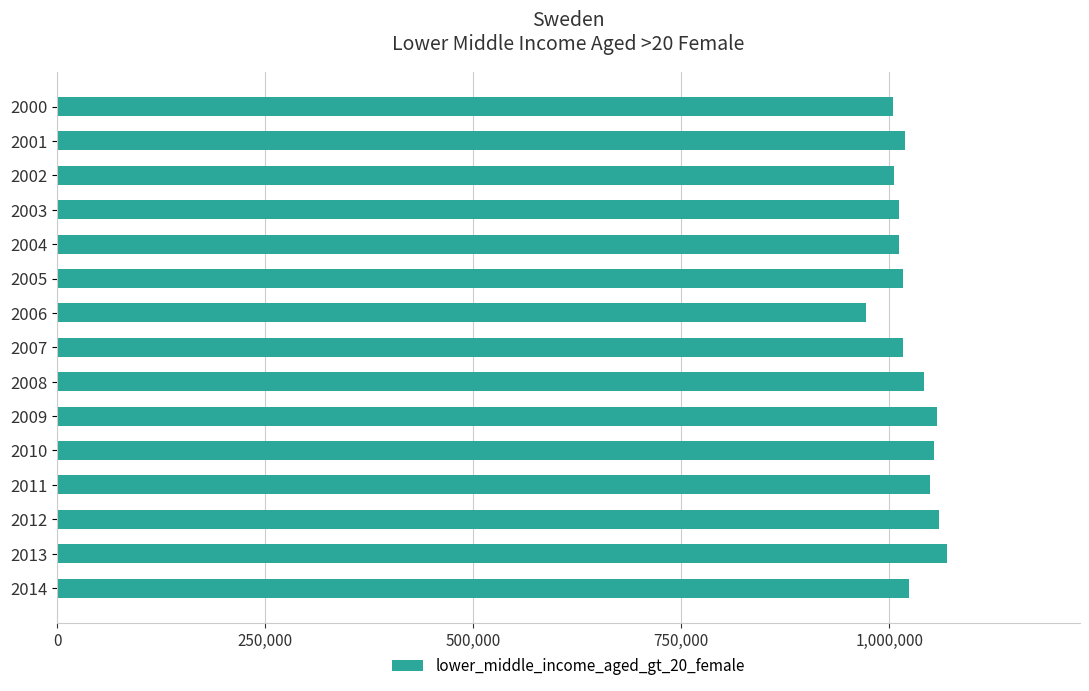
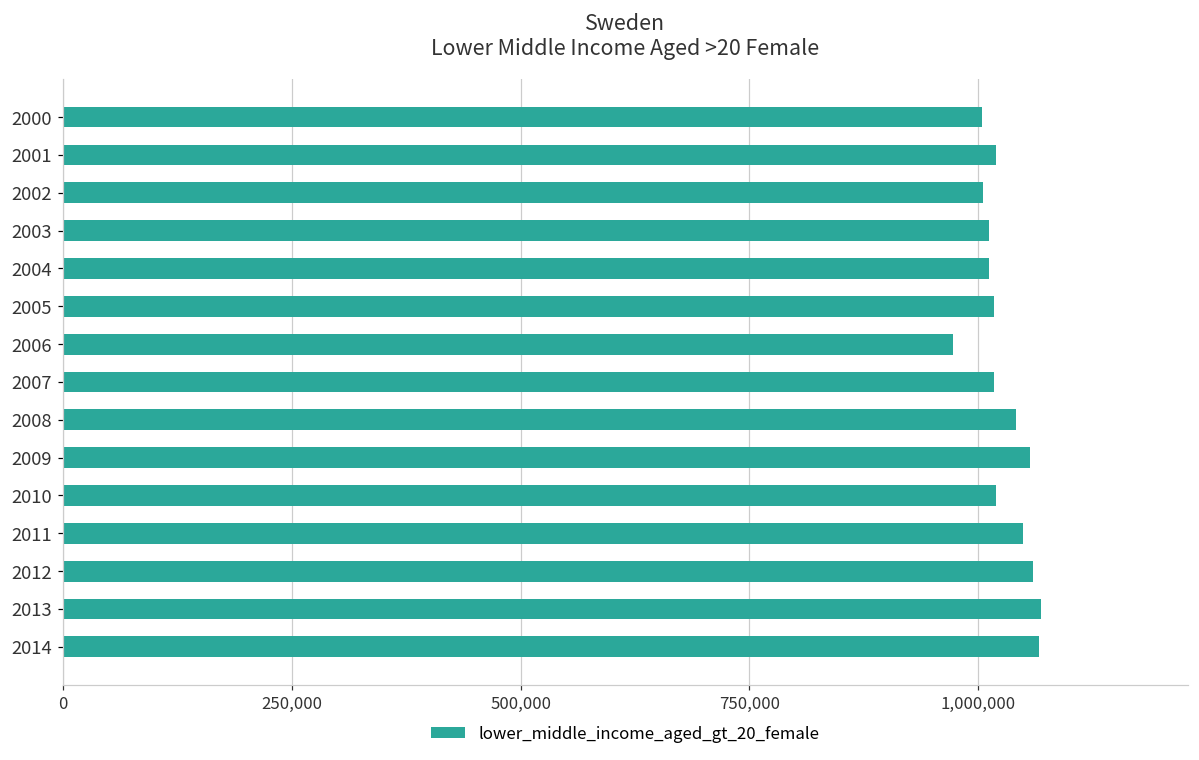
2010: 1,050,000 -> 1,020,000
2014: 1,020,000 -> 1,070,000
